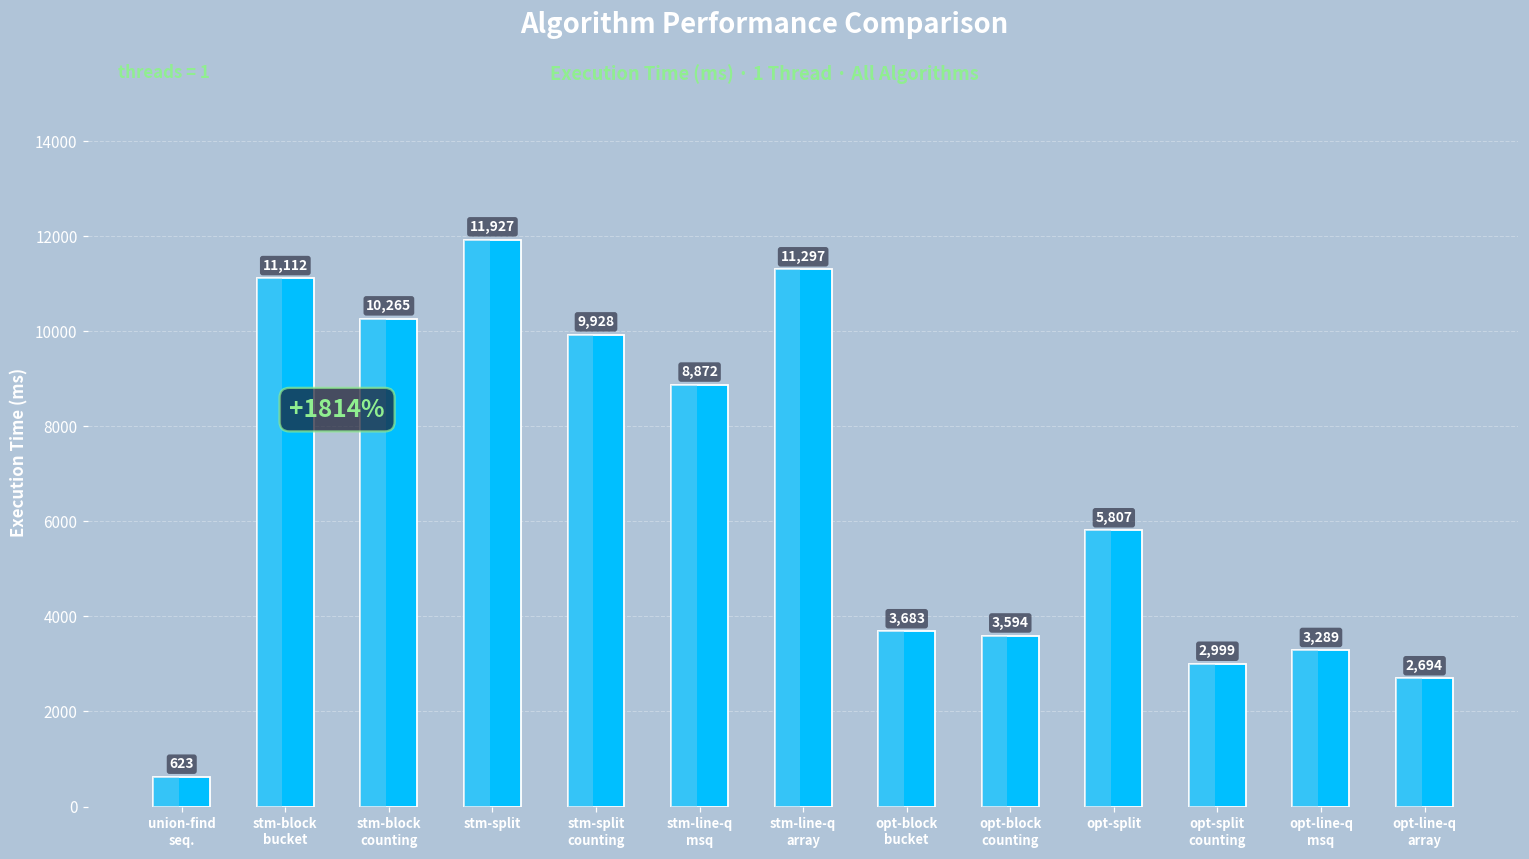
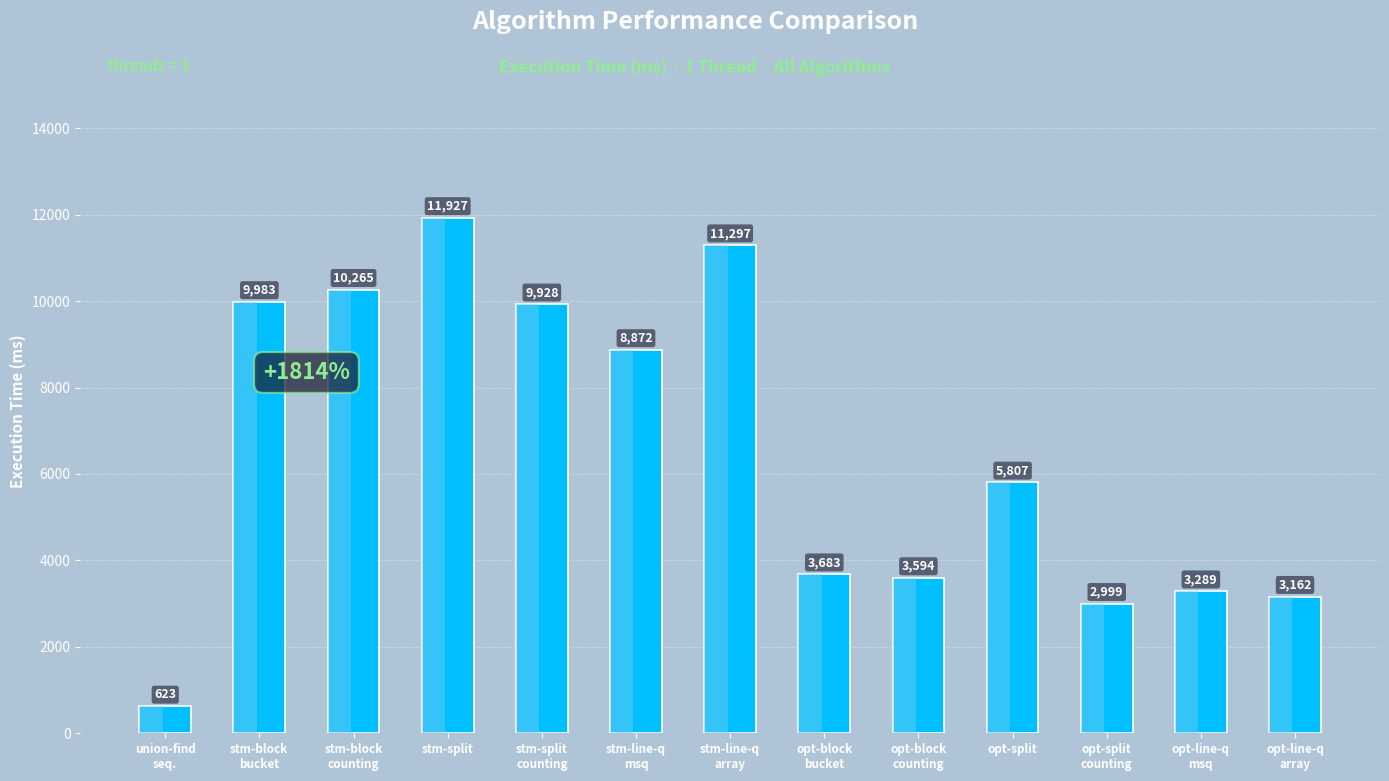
stm-block bucket: 11,112 -> 9,983
opt-line-q array: 2,694 -> 3,162
